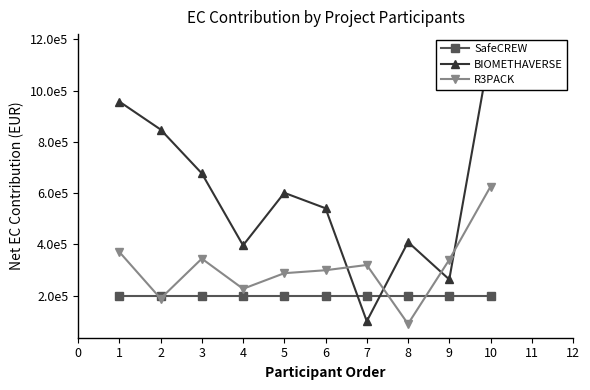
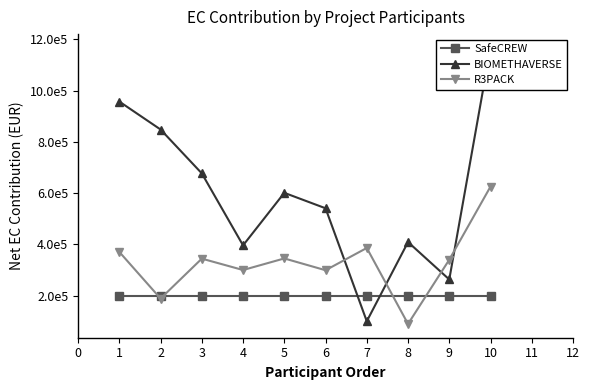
R3PACK, 4: 230000 -> 300000
R3PACK, 5: 290000 -> 350000
R3PACK, 7: 320000 -> 390000
